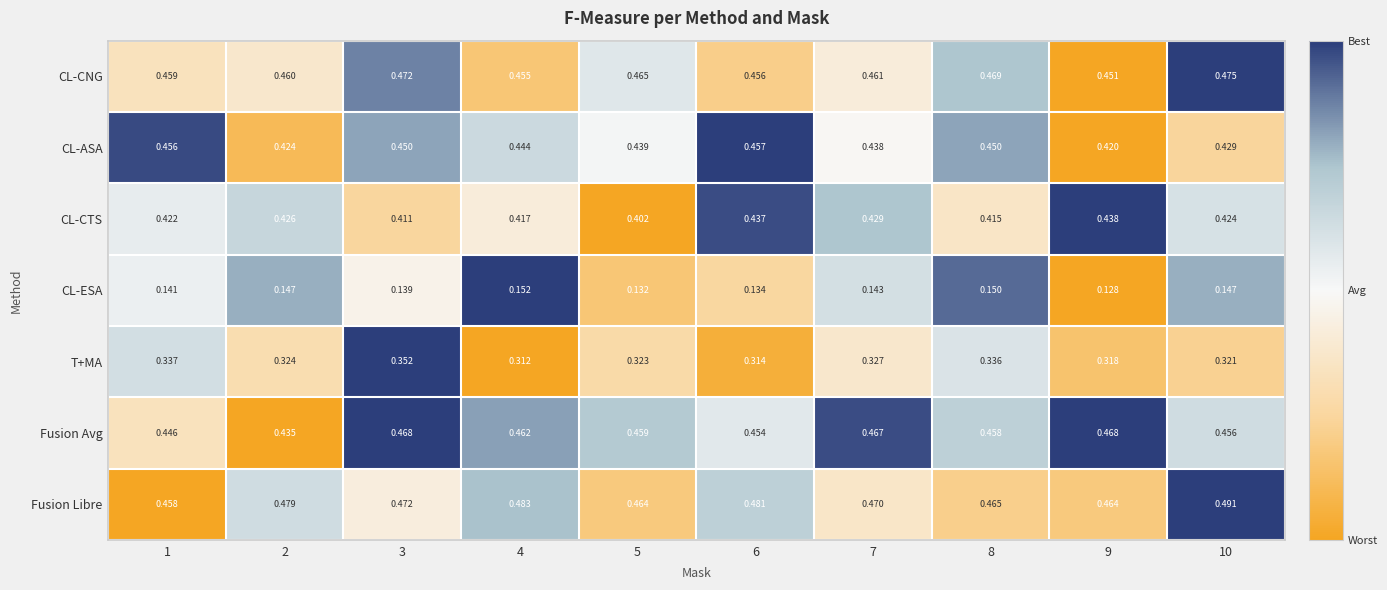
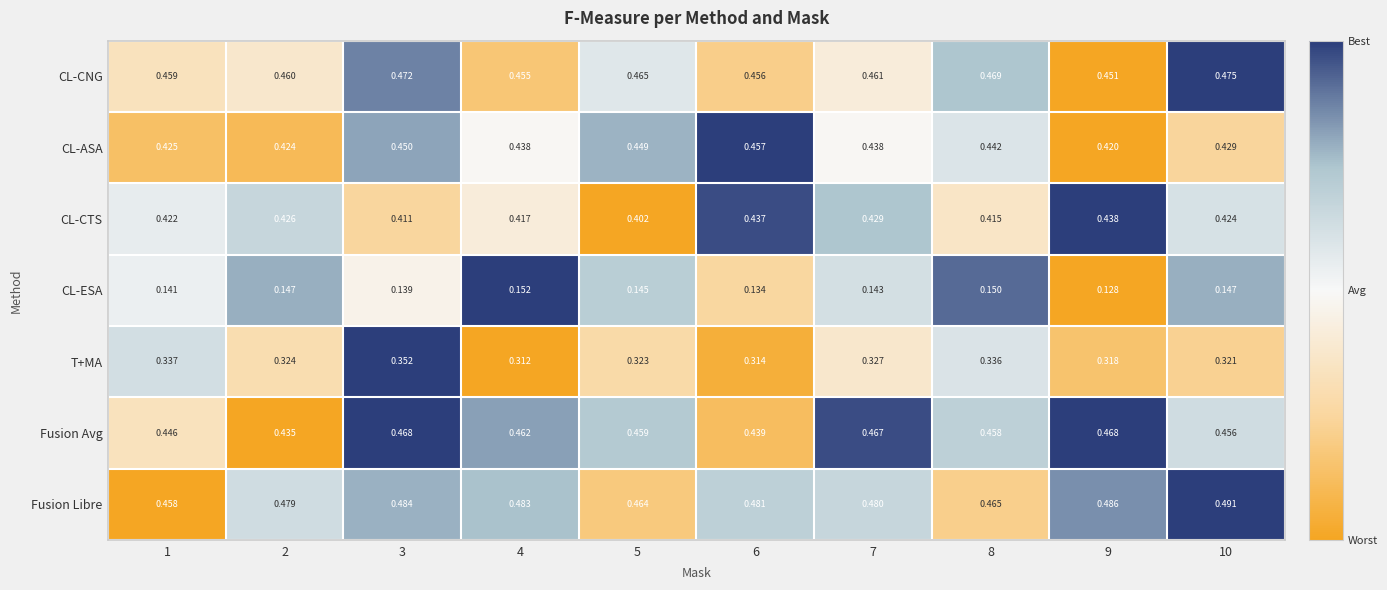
CL-ASA, 1: 0.456 -> 0.425
CL-ASA, 4: 0.444 -> 0.438
CL-ASA, 5: 0.439 -> 0.449
CL-ASA, 8: 0.450 -> 0.442
CL-ESA, 5: 0.132 -> 0.145
Fusion Avg, 6: 0.454 -> 0.439
Fusion Libre, 3: 0.472 -> 0.484
Fusion Libre, 7: 0.470 -> 0.480
Fusion Libre, 9: 0.464 -> 0.486
